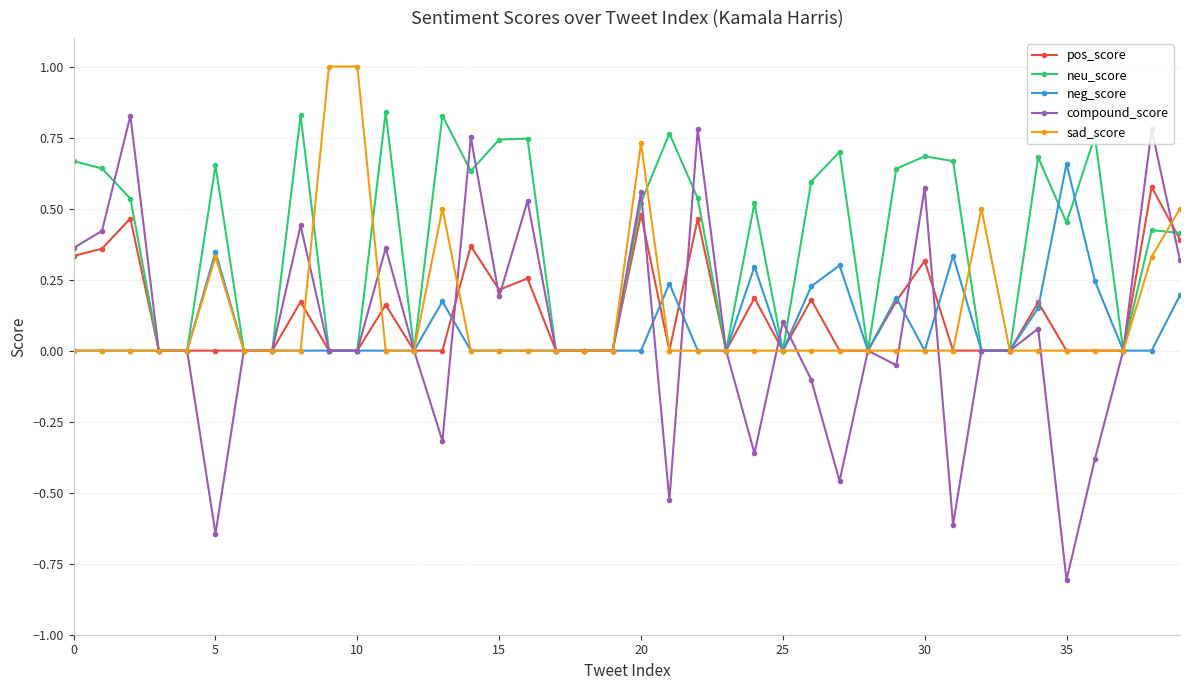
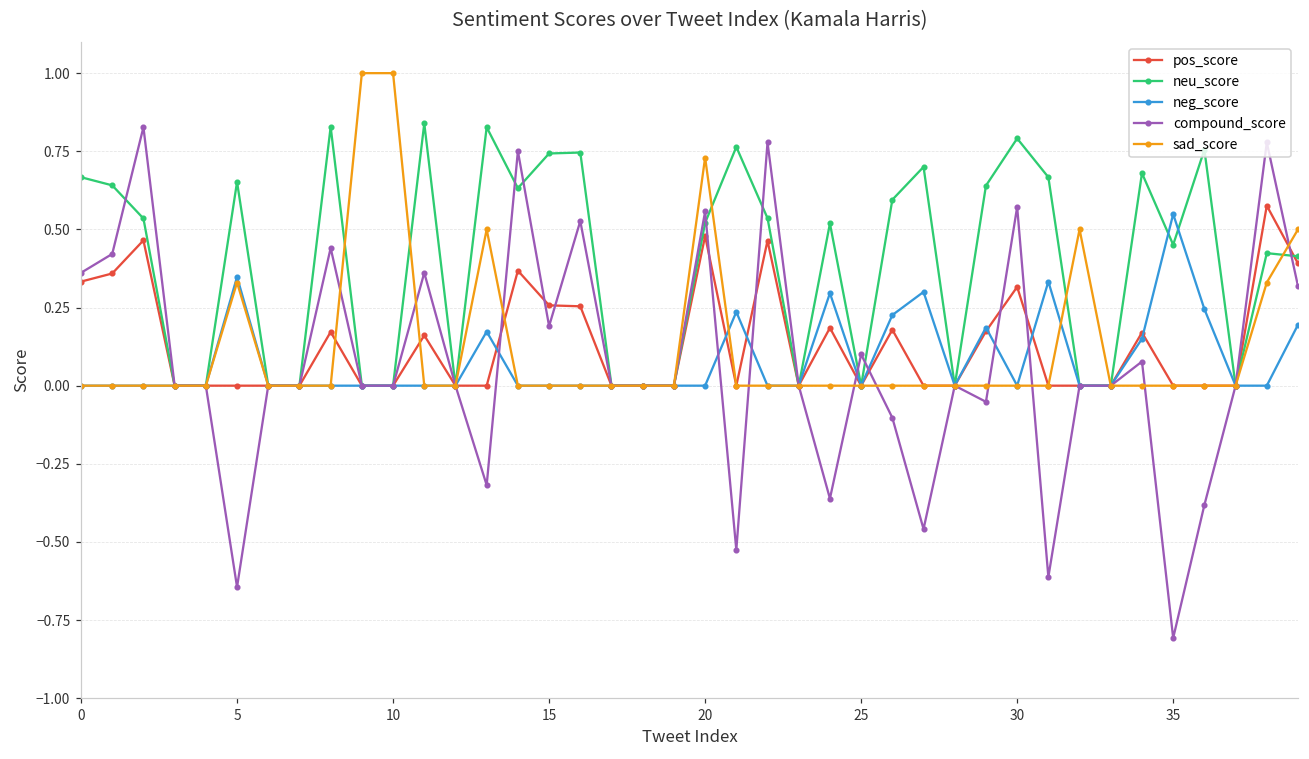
pos_score, 15: 0.21 -> 0.26
neu_score, 30: 0.68 -> 0.79
neg_score, 35: 0.66 -> 0.55
